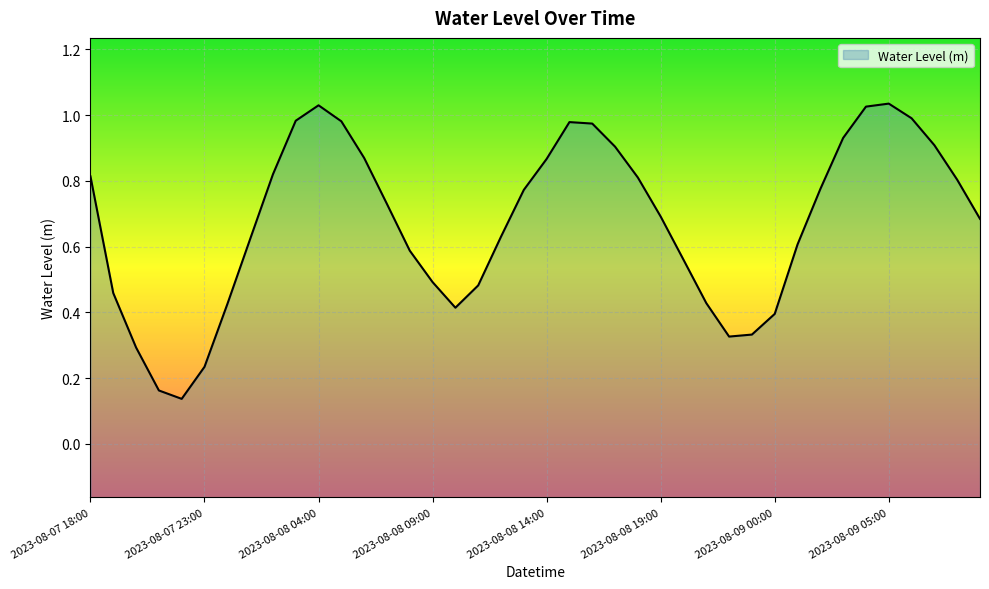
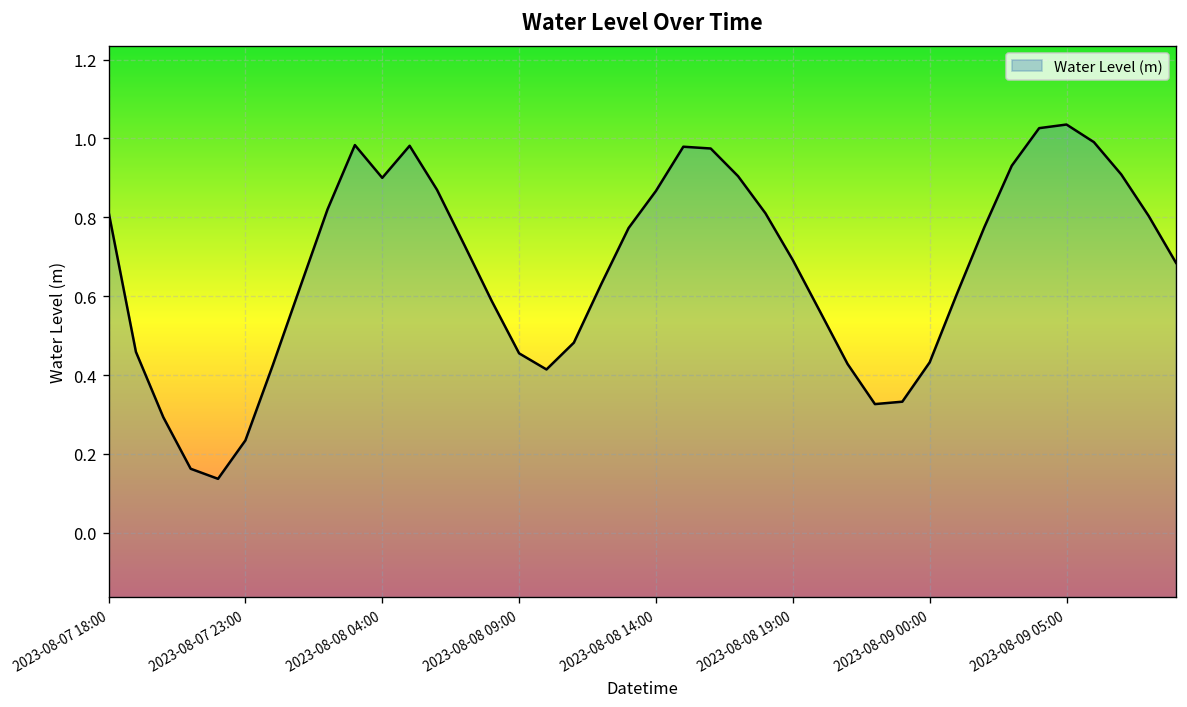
2023-08-08 04:00: 1.03 -> 0.90
2023-08-08 09:00: 0.49 -> 0.46
2023-08-09 00:00: 0.40 -> 0.43
